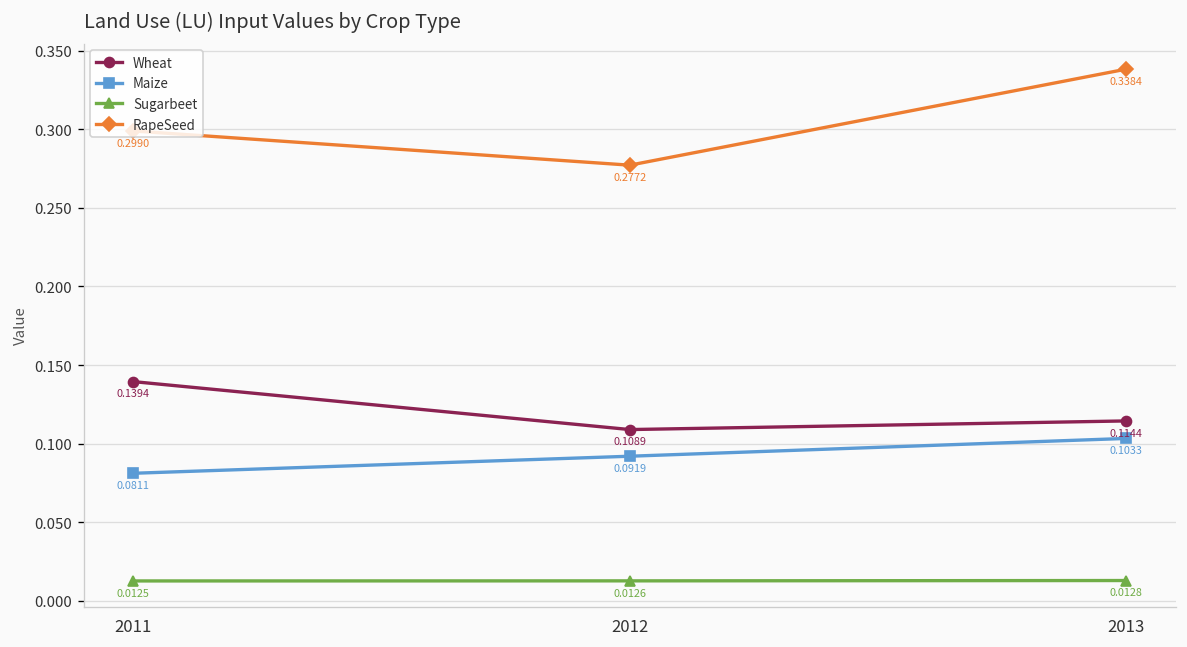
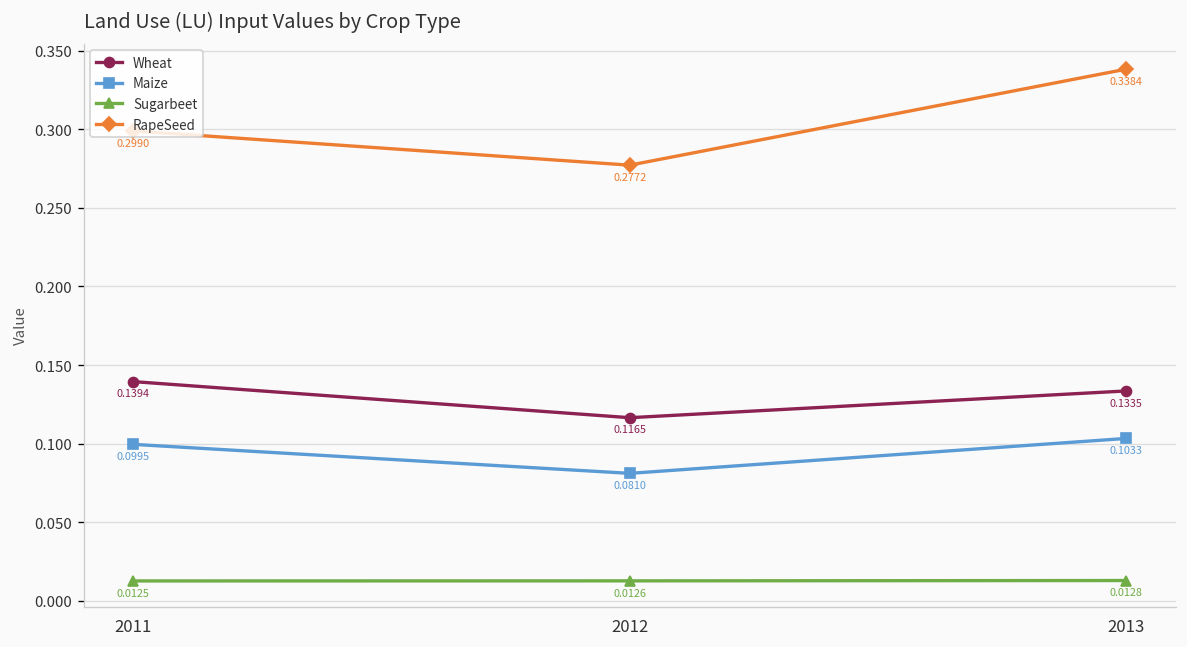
Maize, 2011: 0.0811 -> 0.0995
Wheat, 2012: 0.1089 -> 0.1165
Maize, 2012: 0.0919 -> 0.0810
Wheat, 2013: 0.1144 -> 0.1335
